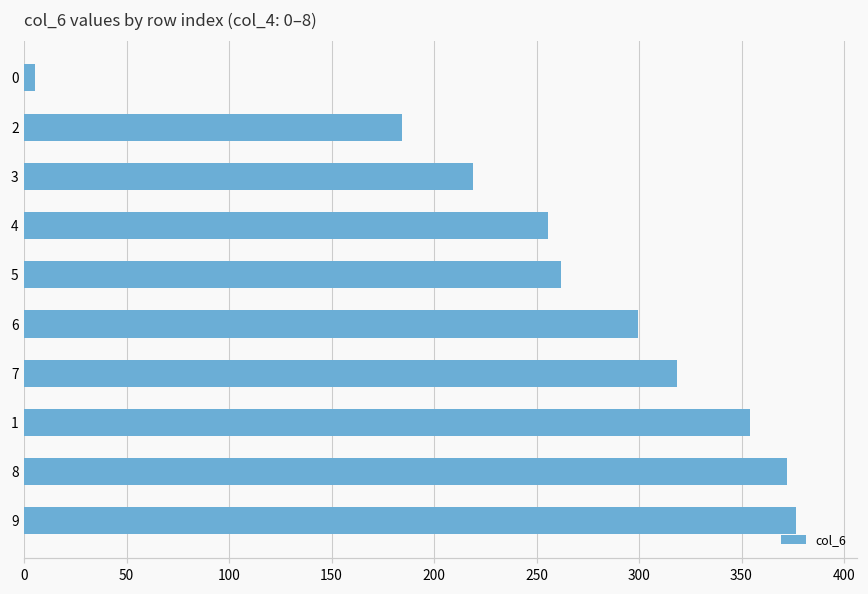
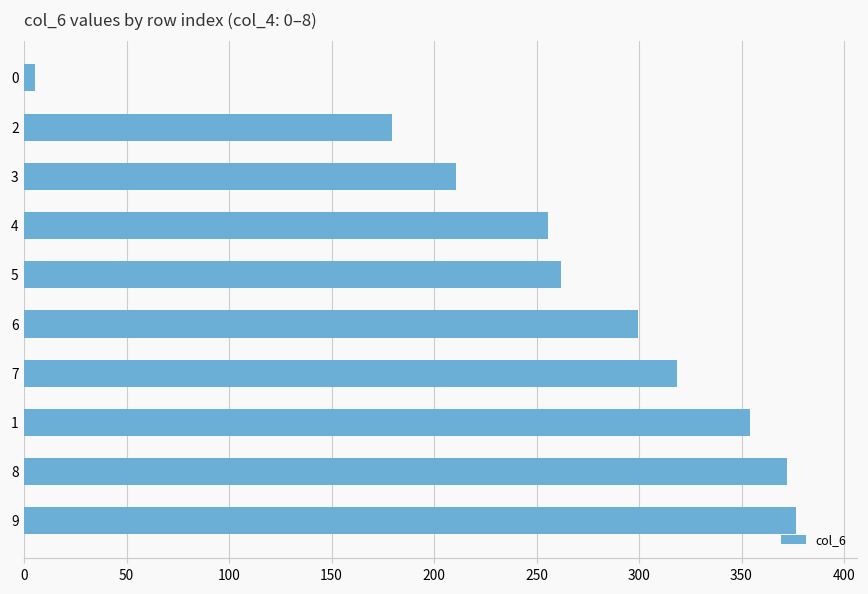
2: 184 -> 179
3: 219 -> 211
